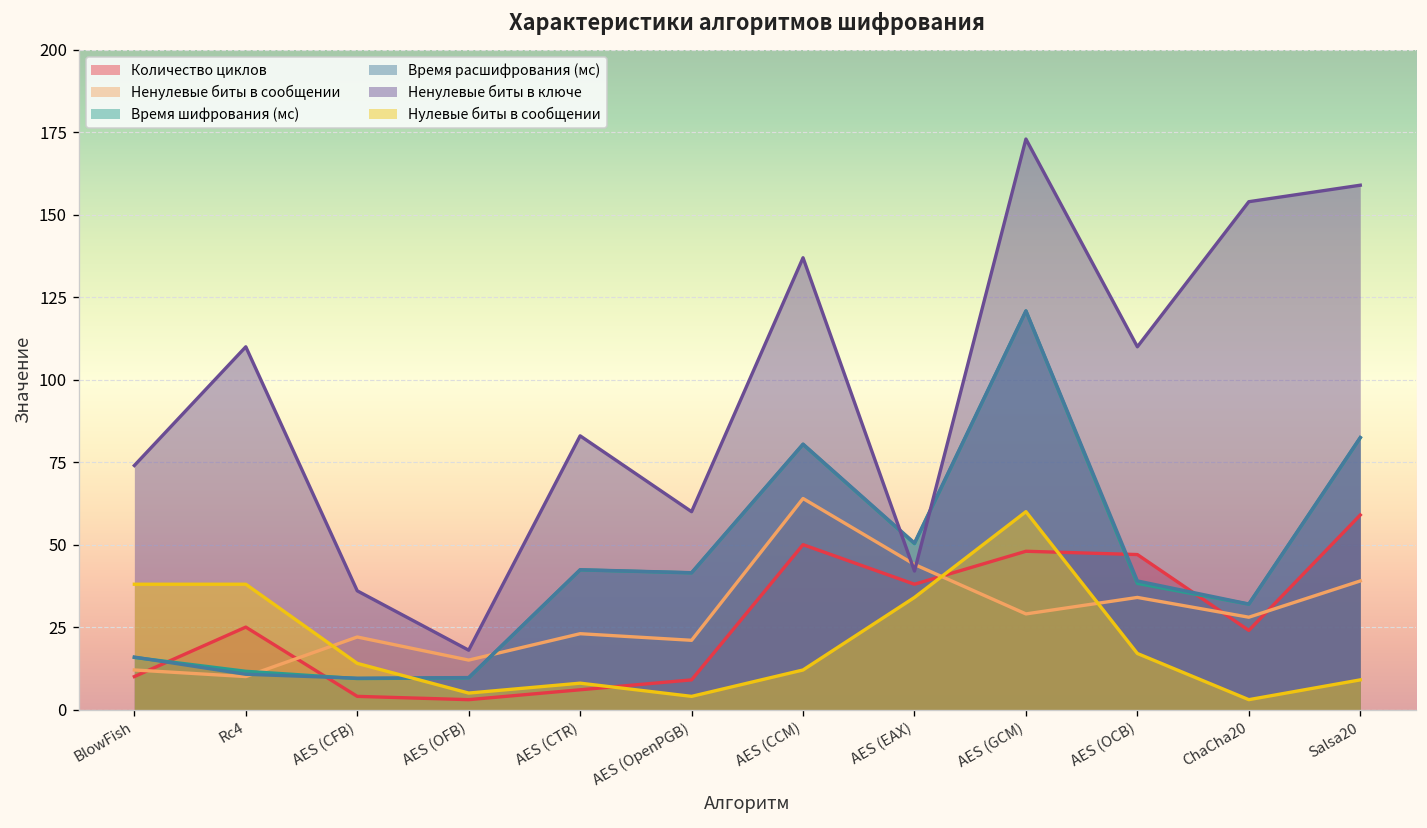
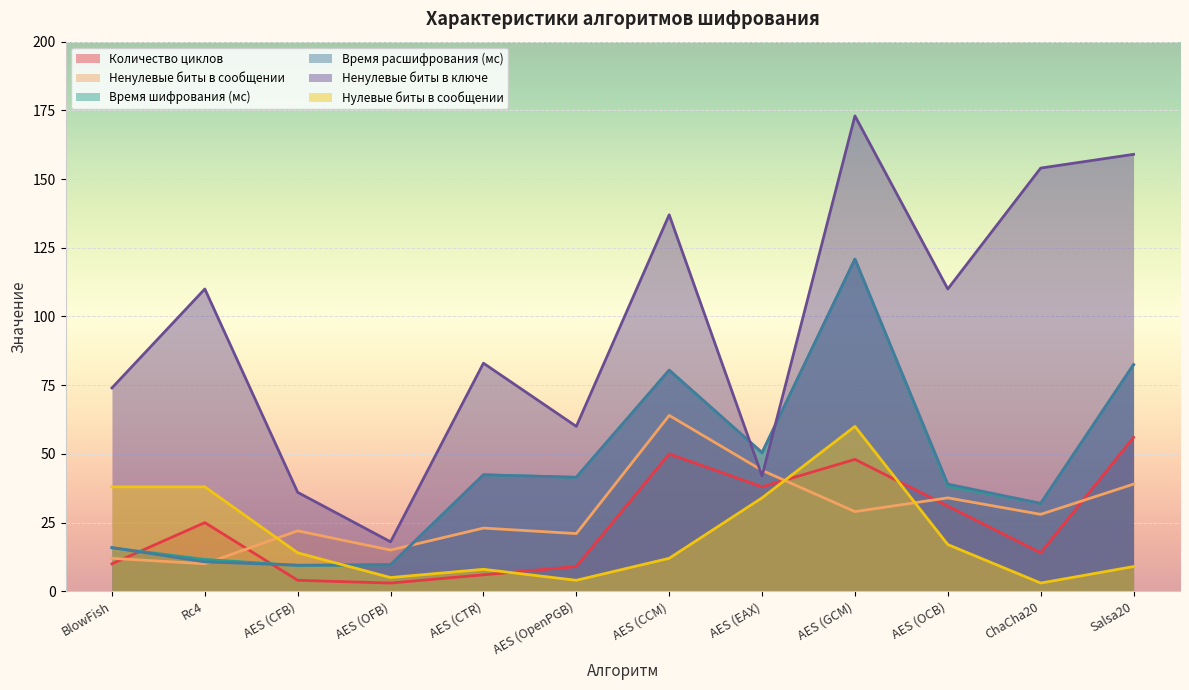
Количество циклов, AES (OCB): 47 -> 31
Количество циклов, ChaCha20: 24 -> 14
Количество циклов, Salsa20: 59 -> 56
